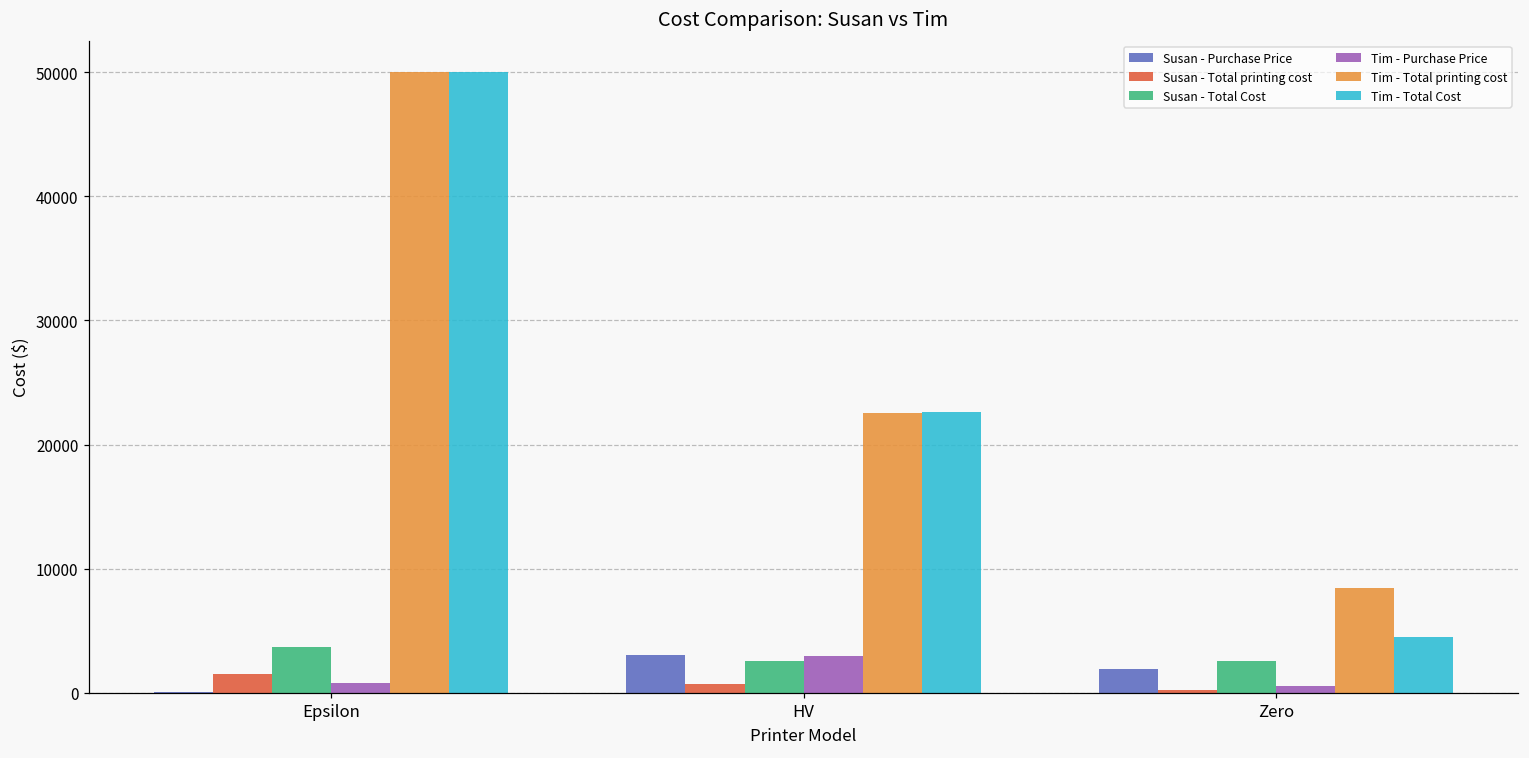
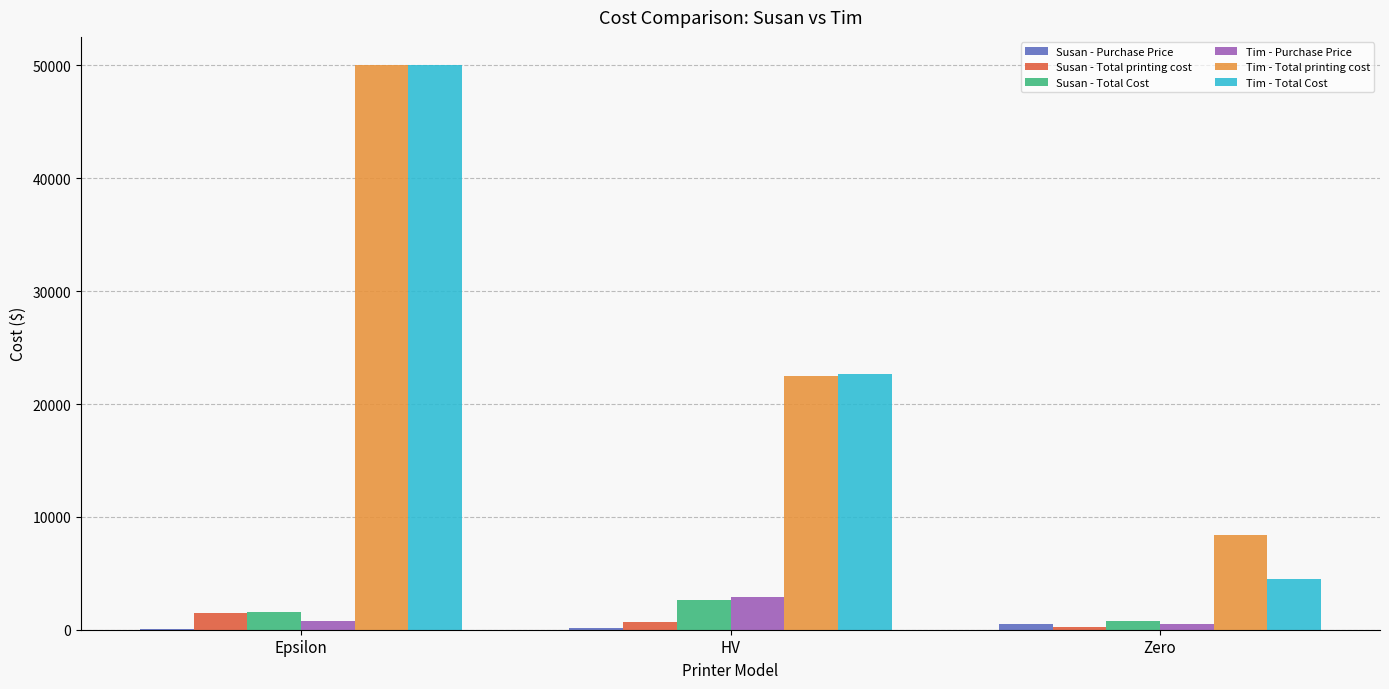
Susan - Total Cost, Epsilon: 3700 -> 1500
Susan - Purchase Price, HV: 3100 -> 100
Susan - Purchase Price, Zero: 1900 -> 500
Susan - Total Cost, Zero: 2600 -> 800
